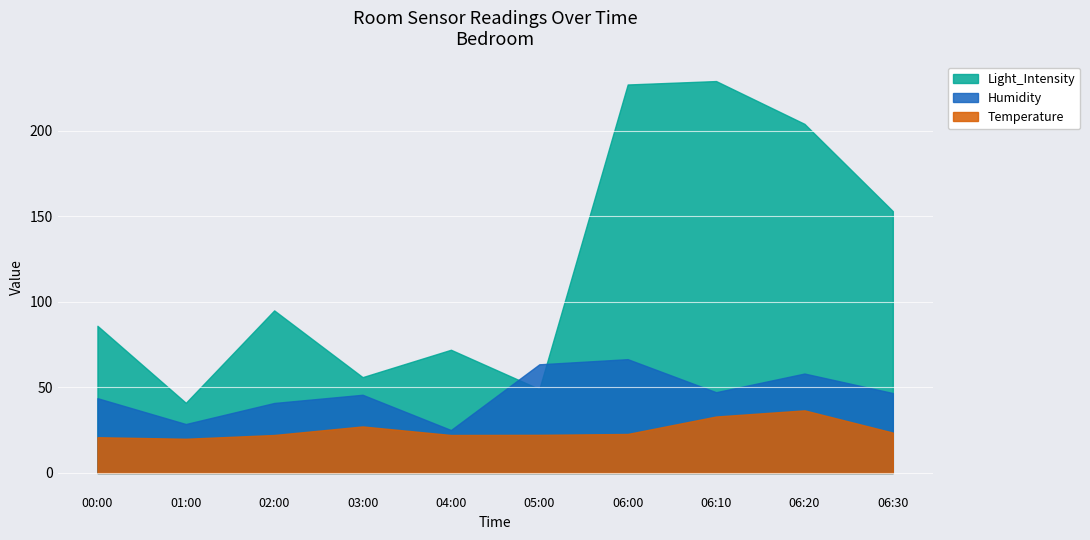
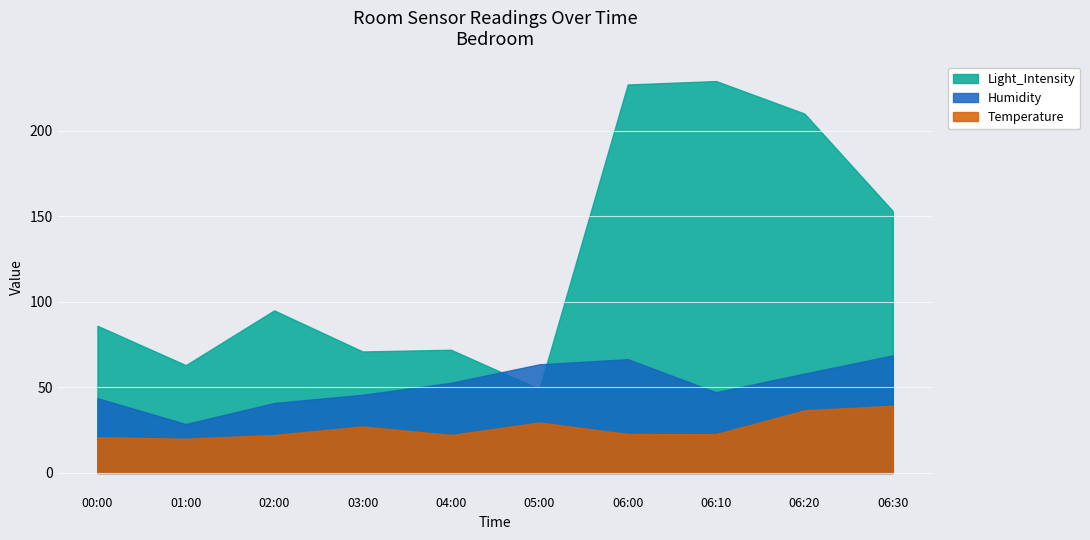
Light_Intensity, 01:00: 41 -> 63
Light_Intensity, 03:00: 56 -> 71
Humidity, 04:00: 25 -> 53
Temperature, 05:00: 22 -> 30
Temperature, 06:10: 33 -> 23
Light_Intensity, 06:20: 204 -> 210
Humidity, 06:30: 47 -> 69
Temperature, 06:30: 24 -> 39
